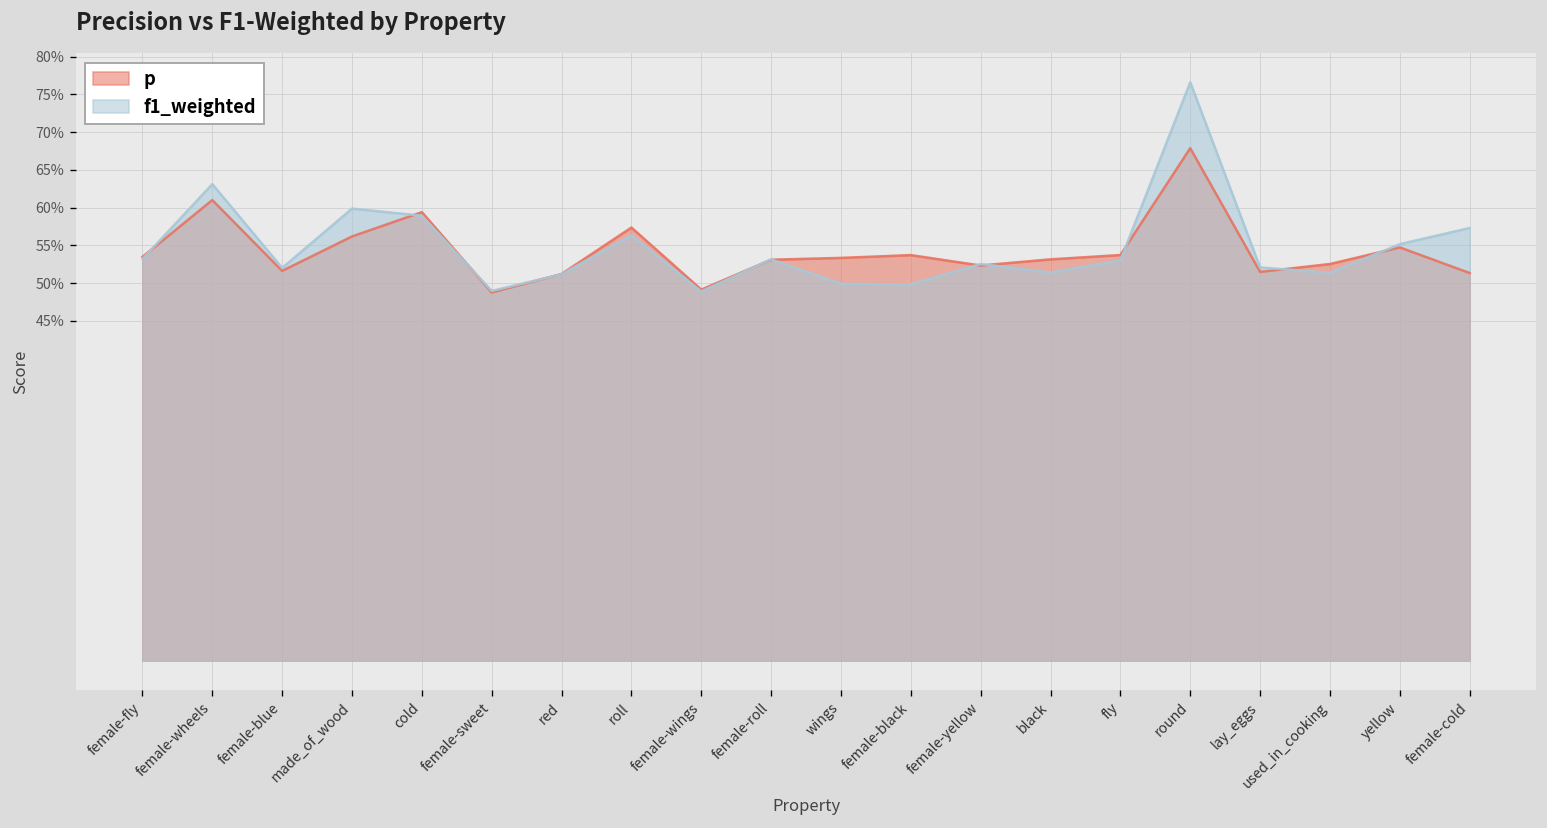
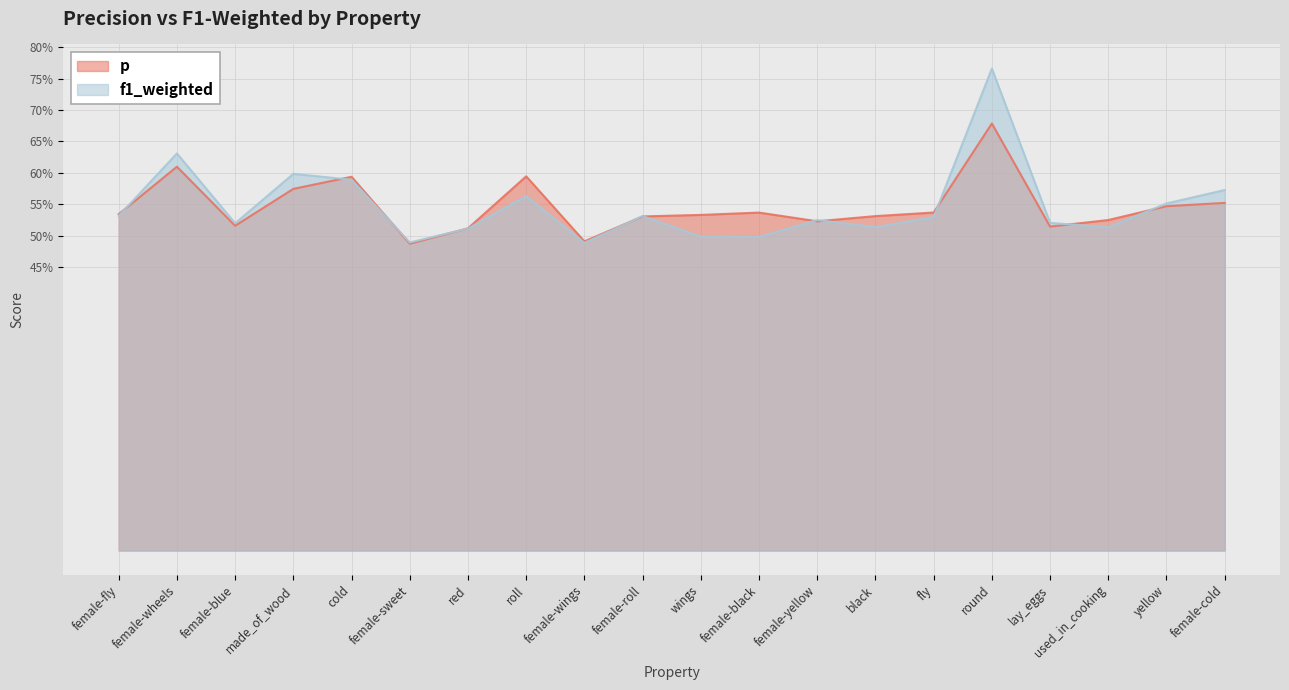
p, made_of_wood: 56% -> 57%
p, roll: 57% -> 59%
p, female-cold: 51% -> 55%
